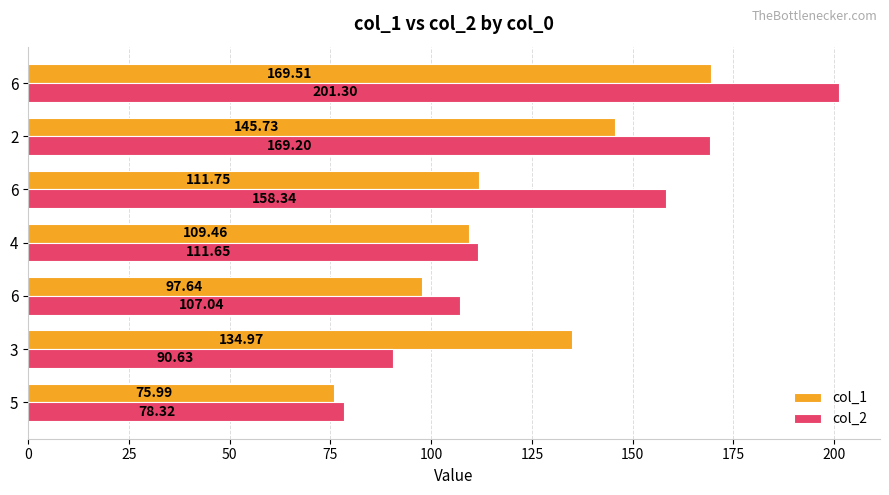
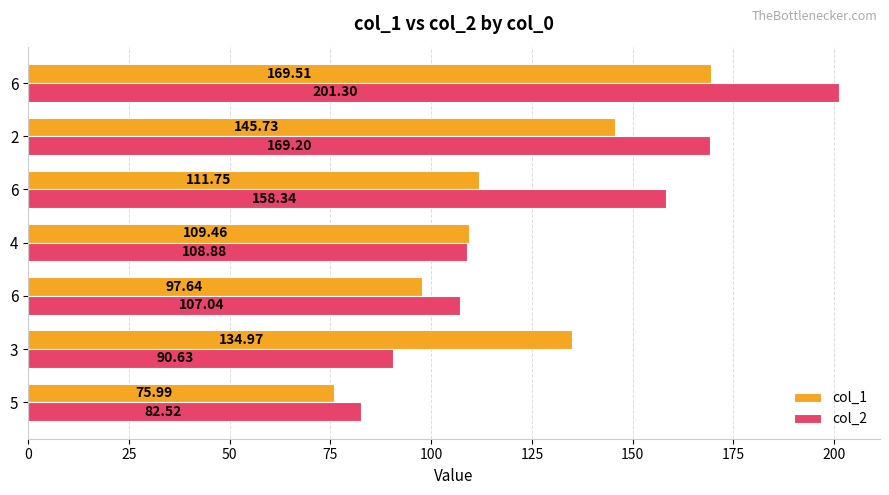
col_2, 4: 111.65 -> 108.88
col_2, 5: 78.32 -> 82.52
